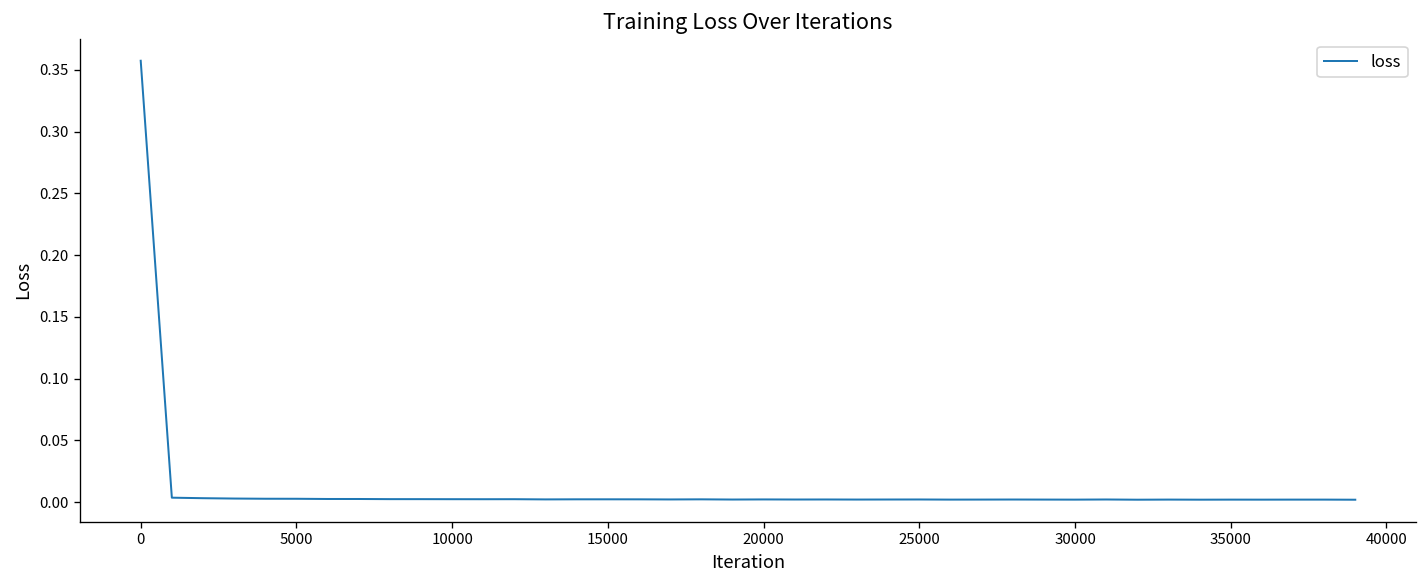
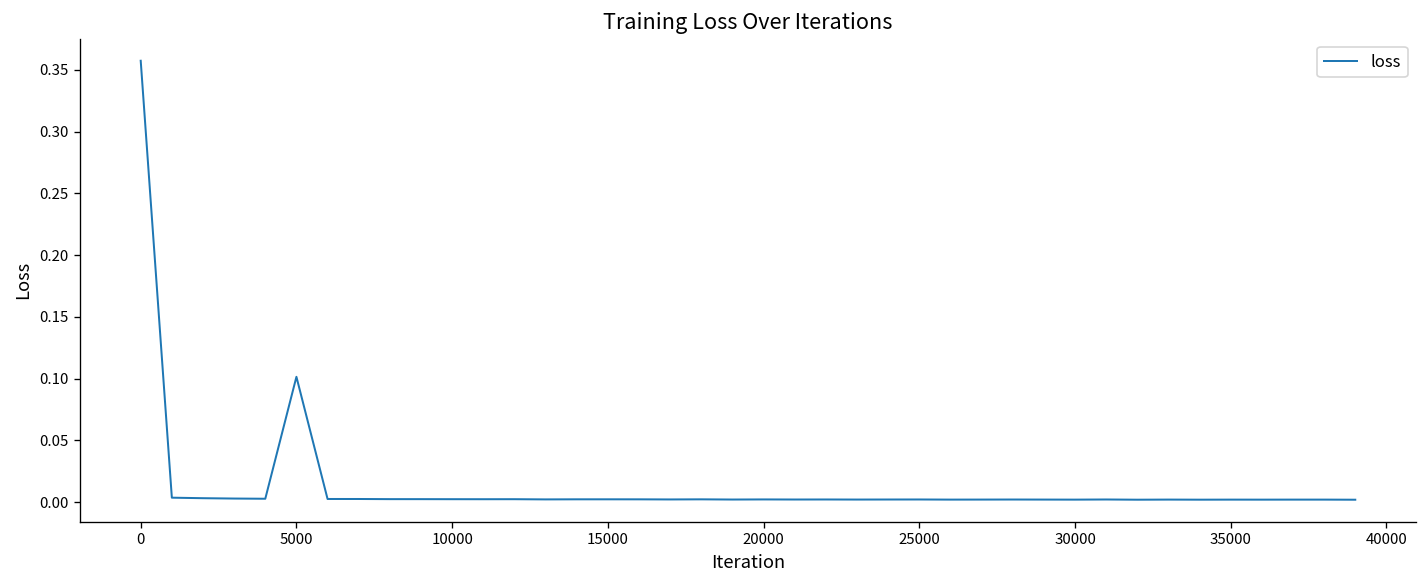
5000: 0.003 -> 0.102
